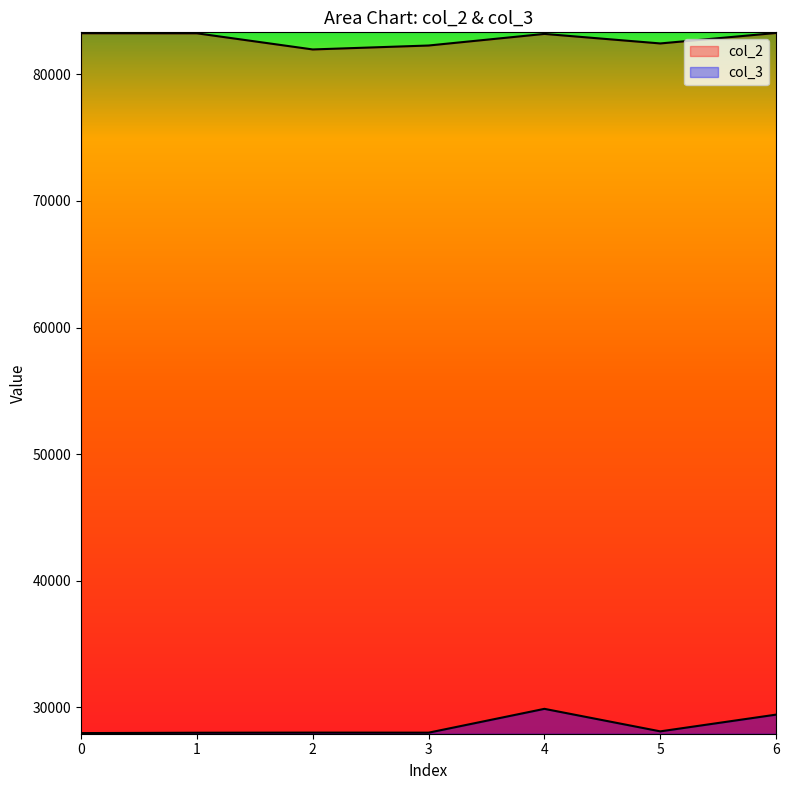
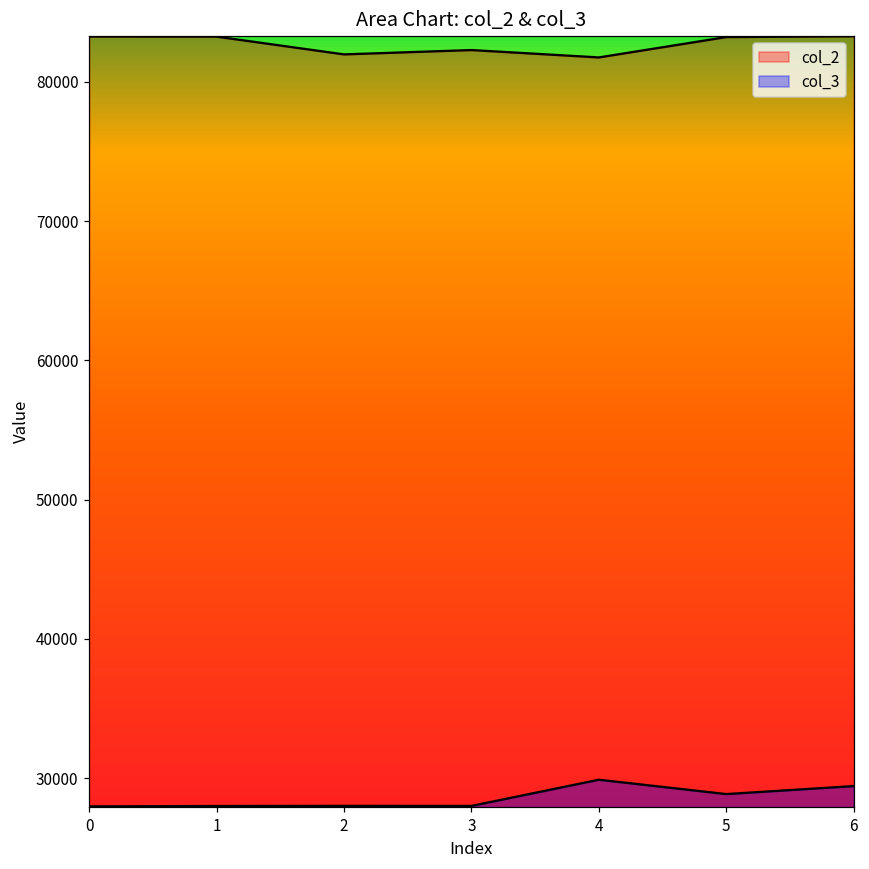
col_2, 4: 83200 -> 81800
col_2, 5: 82400 -> 83200
col_3, 5: 28100 -> 28800
